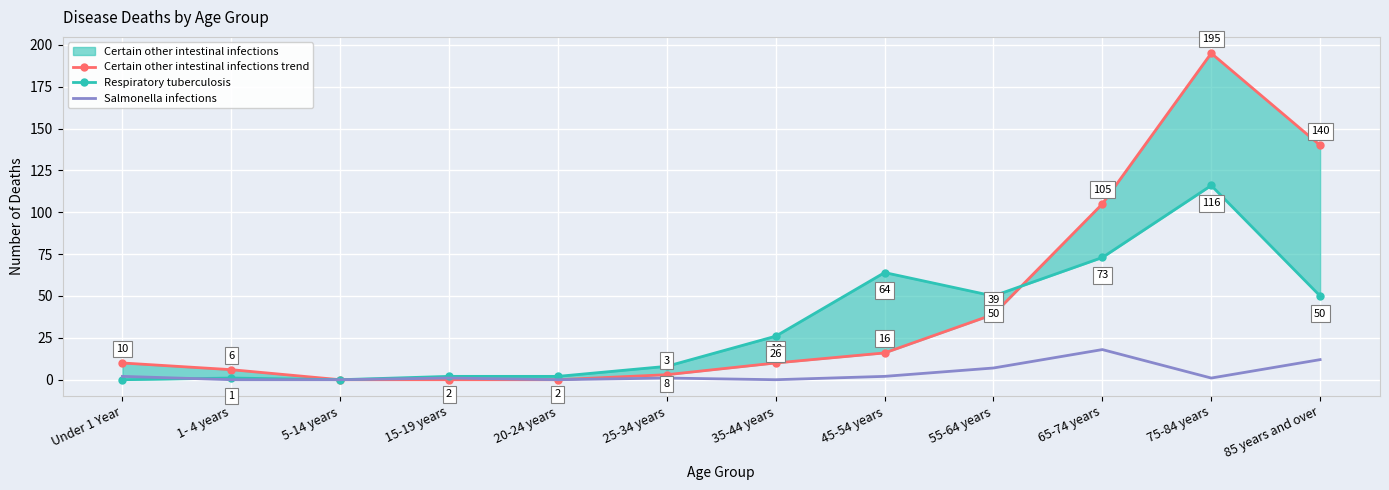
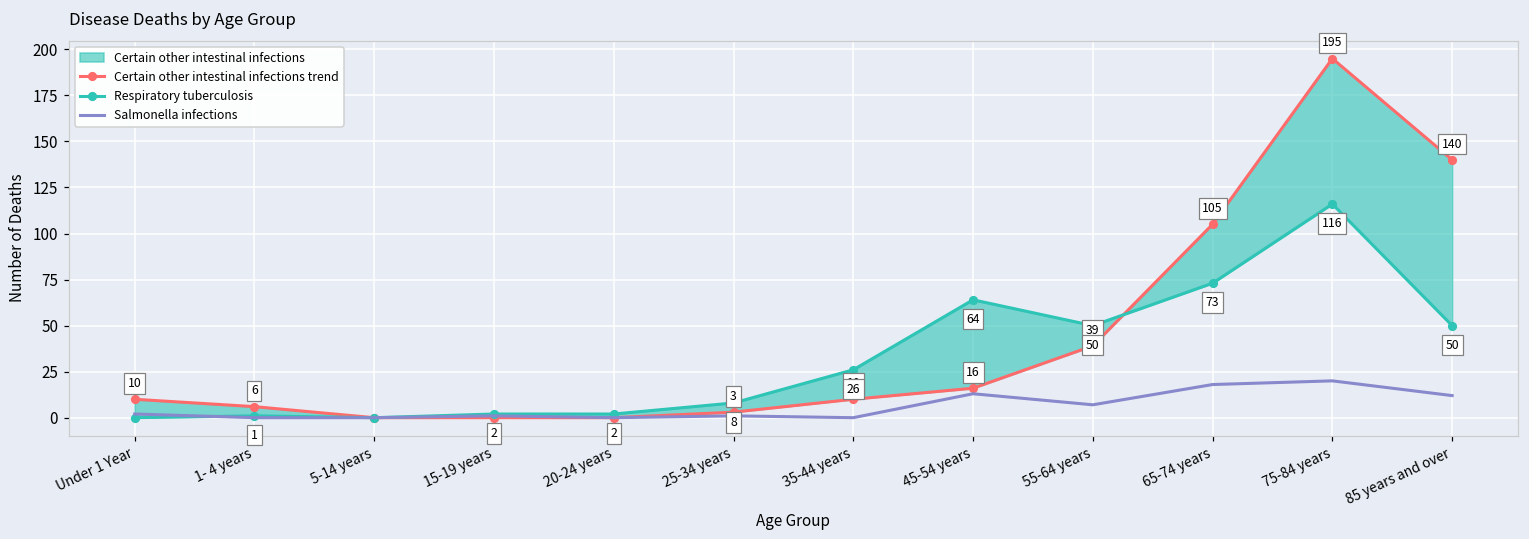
Salmonella infections, 45-54 years: 2 -> 13
Salmonella infections, 75-84 years: 1 -> 20
